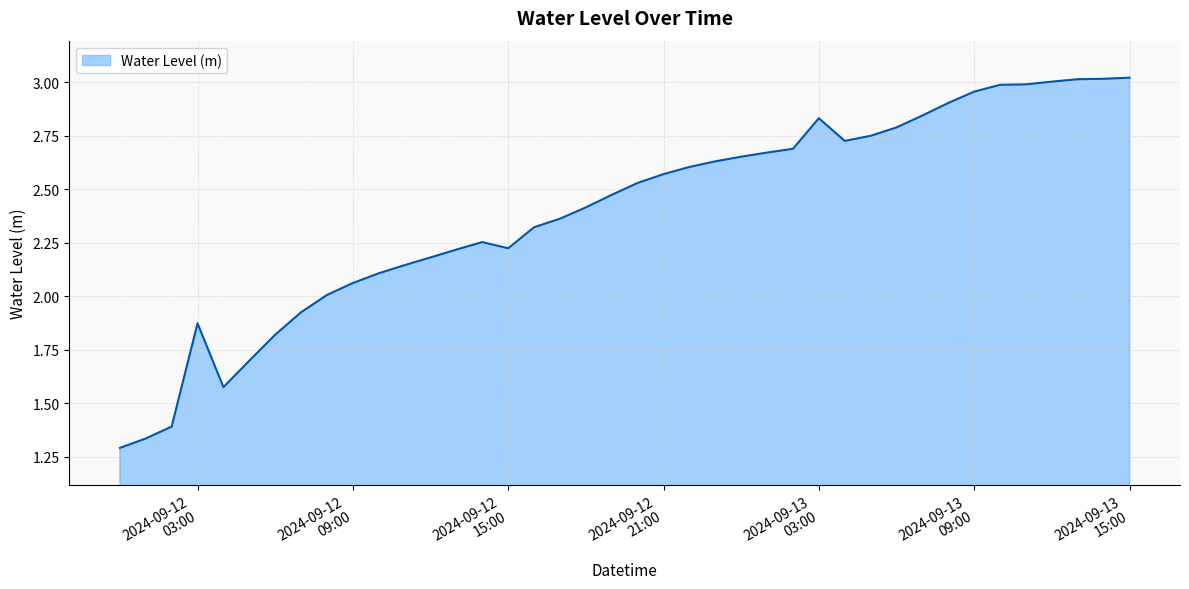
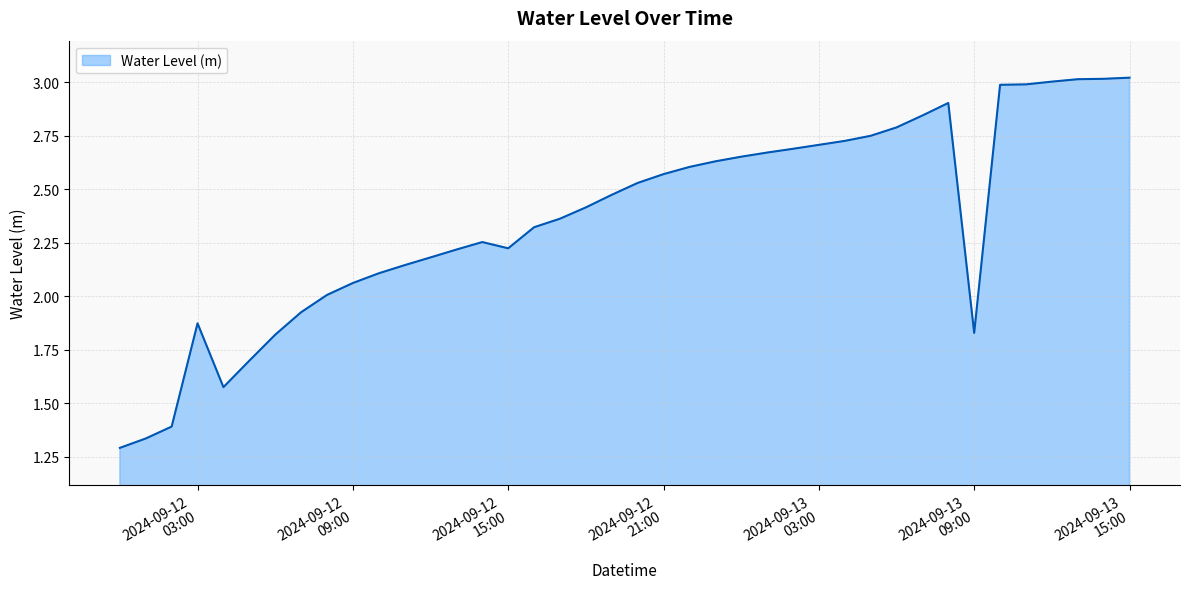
2024-09-13 03:00: 2.83 -> 2.71
2024-09-13 09:00: 2.96 -> 1.83
